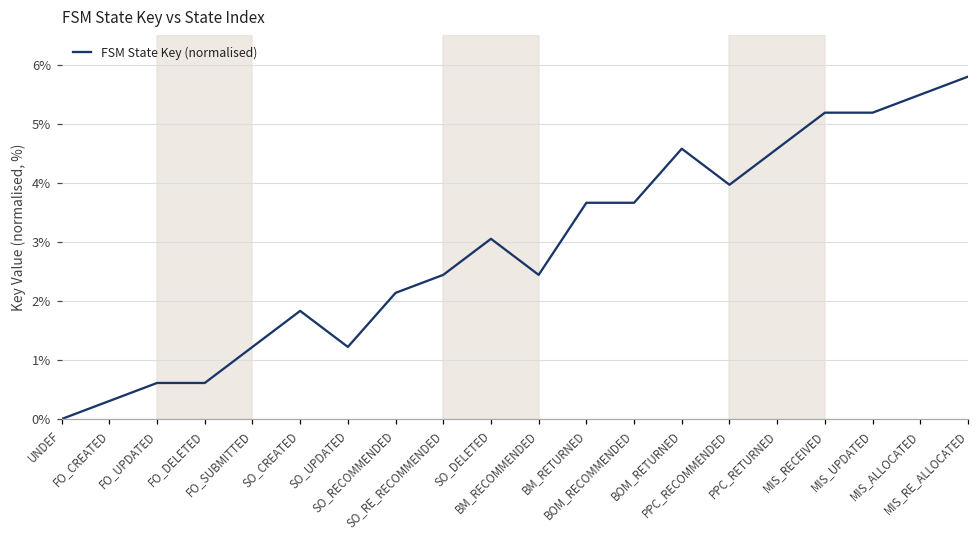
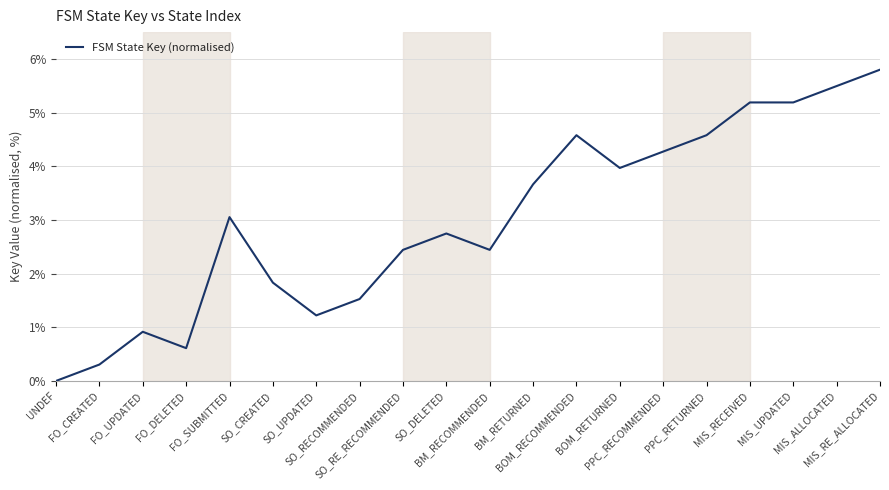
FO_UPDATED: 0.6% -> 0.9%
FO_SUBMITTED: 1.2% -> 3.1%
SO_RECOMMENDED: 2.1% -> 1.5%
SO_DELETED: 3.1% -> 2.7%
BOM_RECOMMENDED: 3.7% -> 4.6%
BOM_RETURNED: 4.6% -> 4.0%
PPC_RECOMMENDED: 4.0% -> 4.3%
